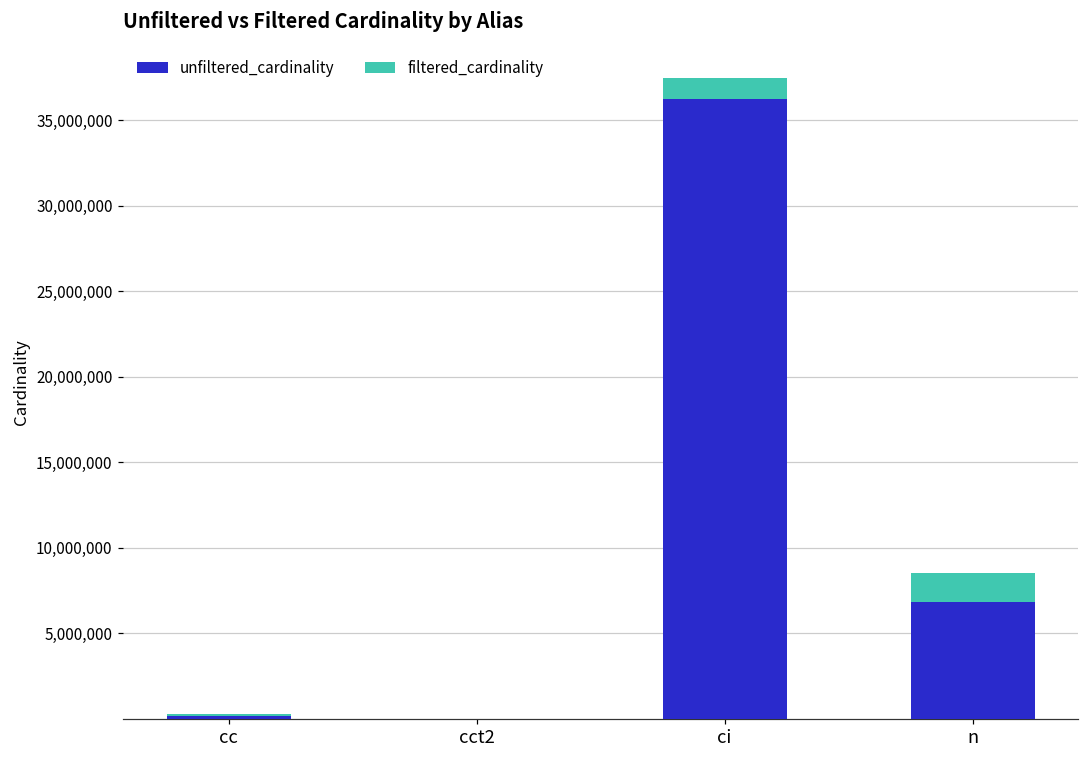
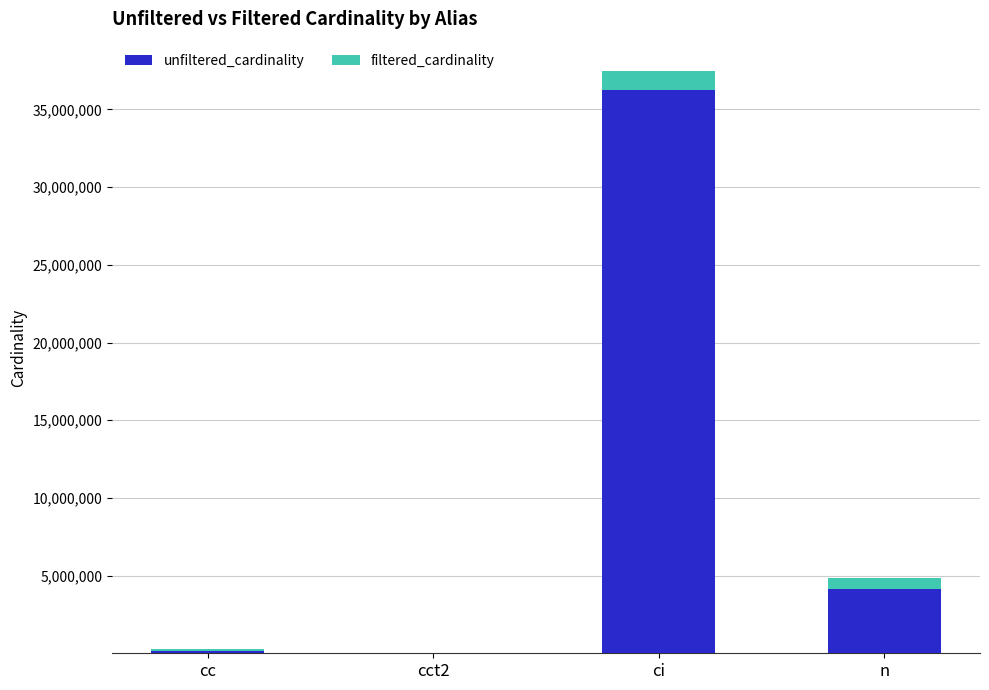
unfiltered_cardinality, n: 6,800,000 -> 4,200,000
filtered_cardinality, n: 1,700,000 -> 700,000
